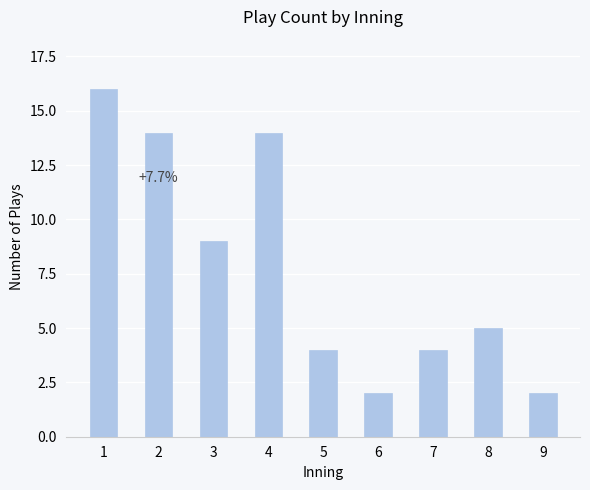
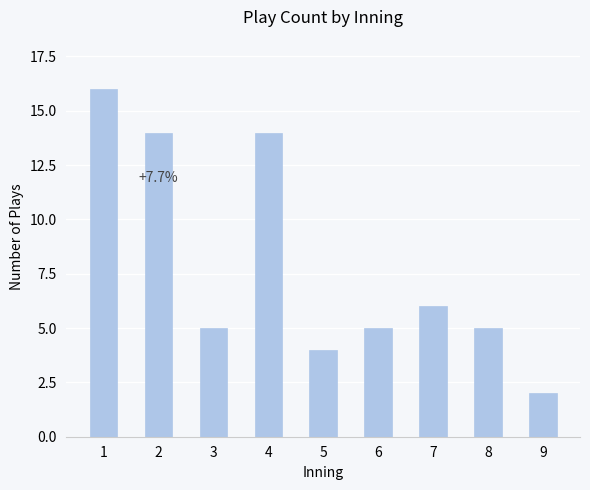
3: 9 -> 5
6: 2 -> 5
7: 4 -> 6
